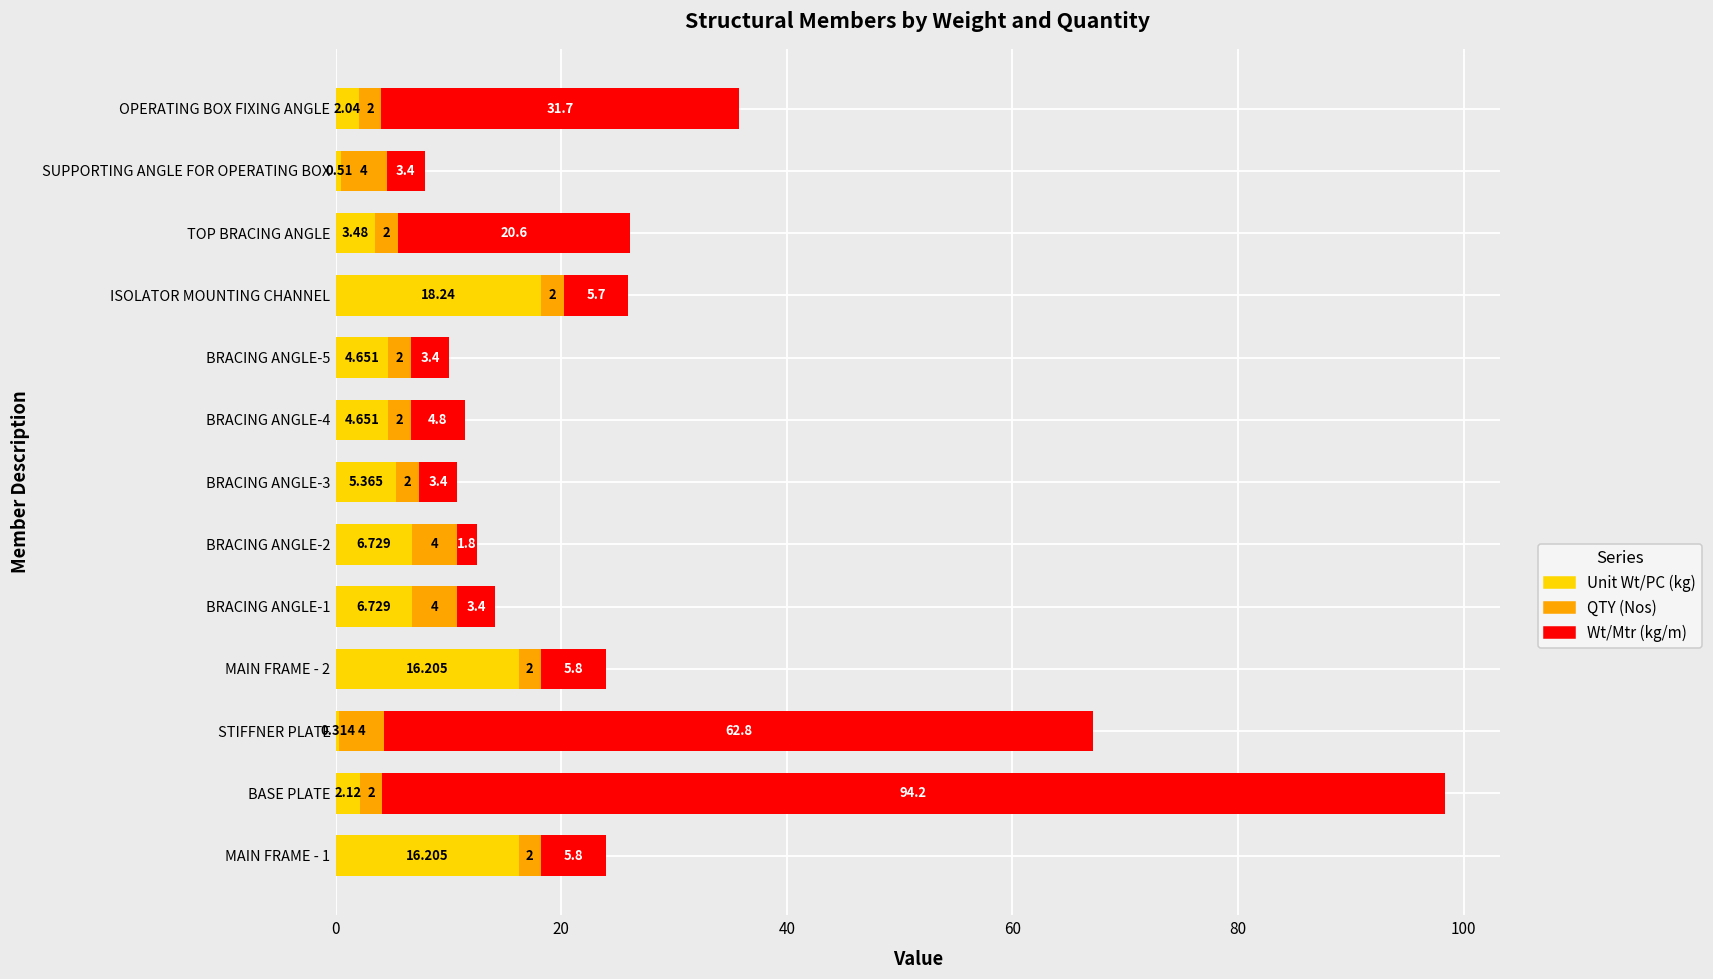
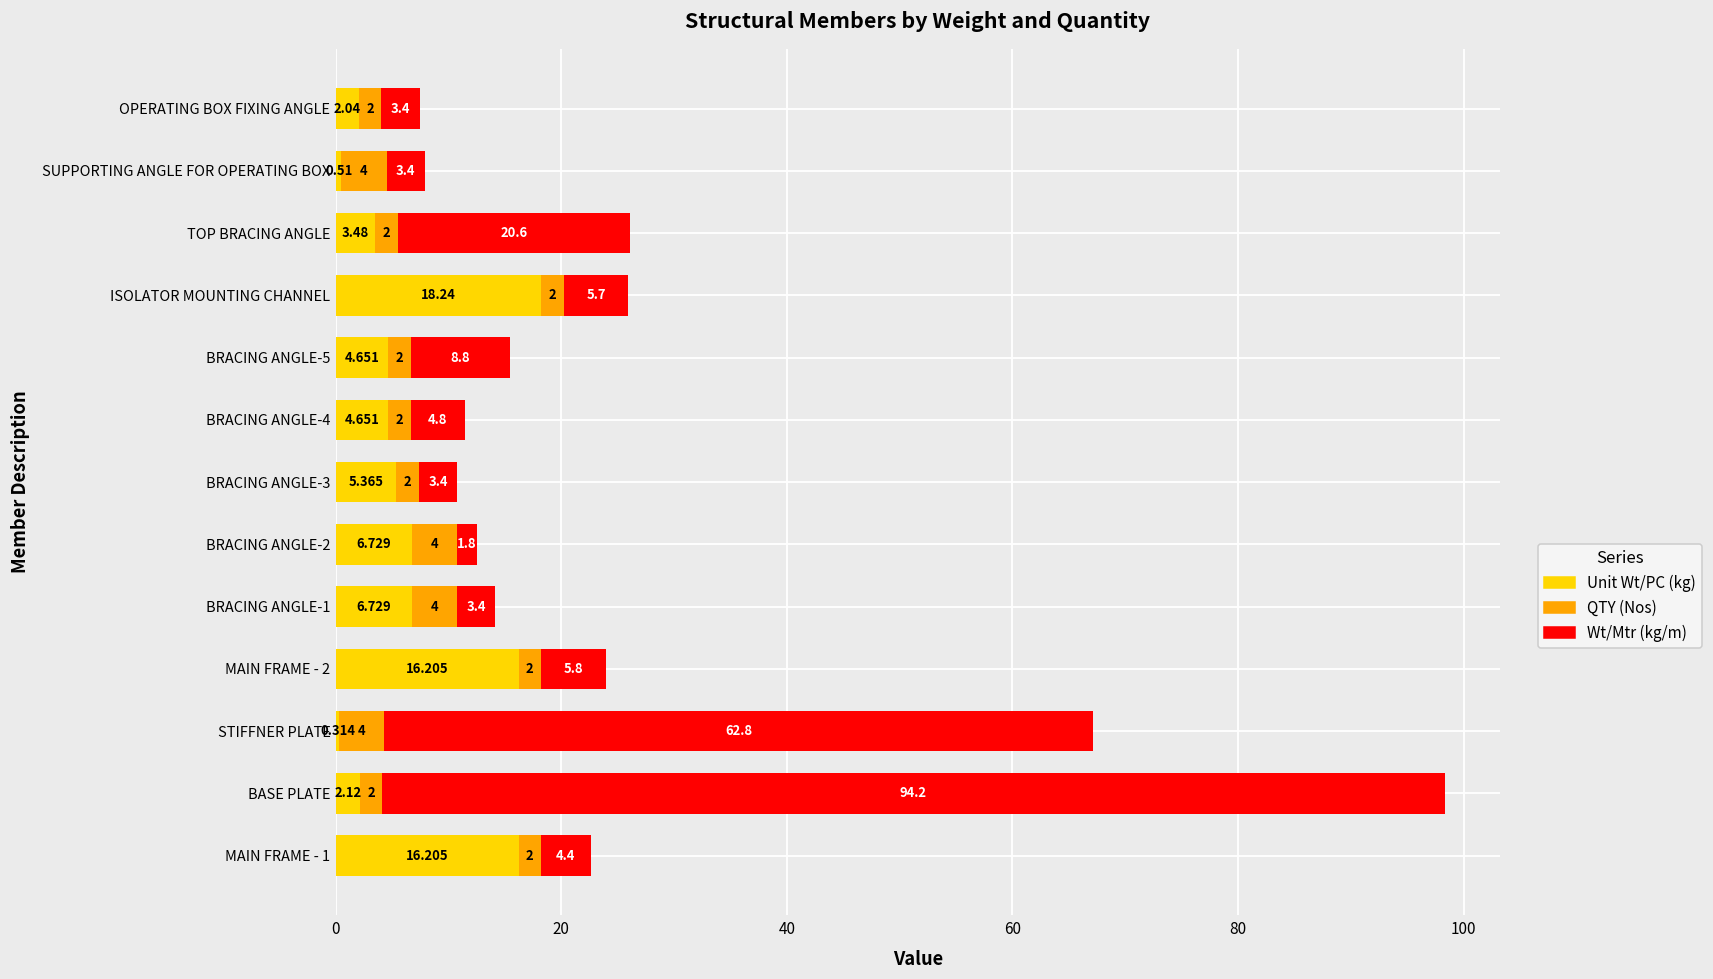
Wt/Mtr (kg/m), OPERATING BOX FIXING ANGLE: 31.7 -> 3.4
Wt/Mtr (kg/m), BRACING ANGLE-5: 3.4 -> 8.8
Wt/Mtr (kg/m), MAIN FRAME - 1: 5.8 -> 4.4
